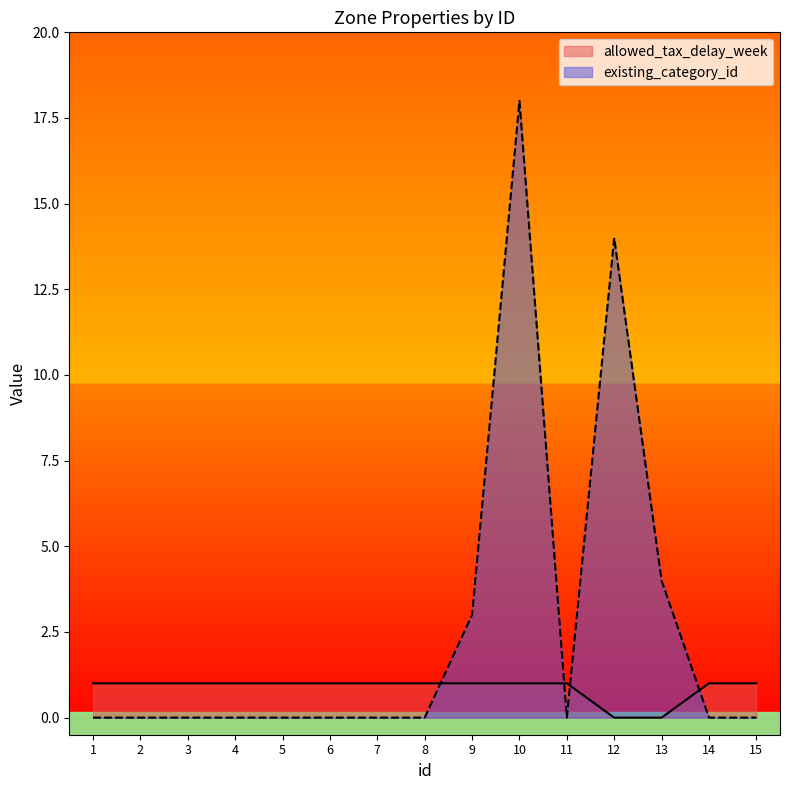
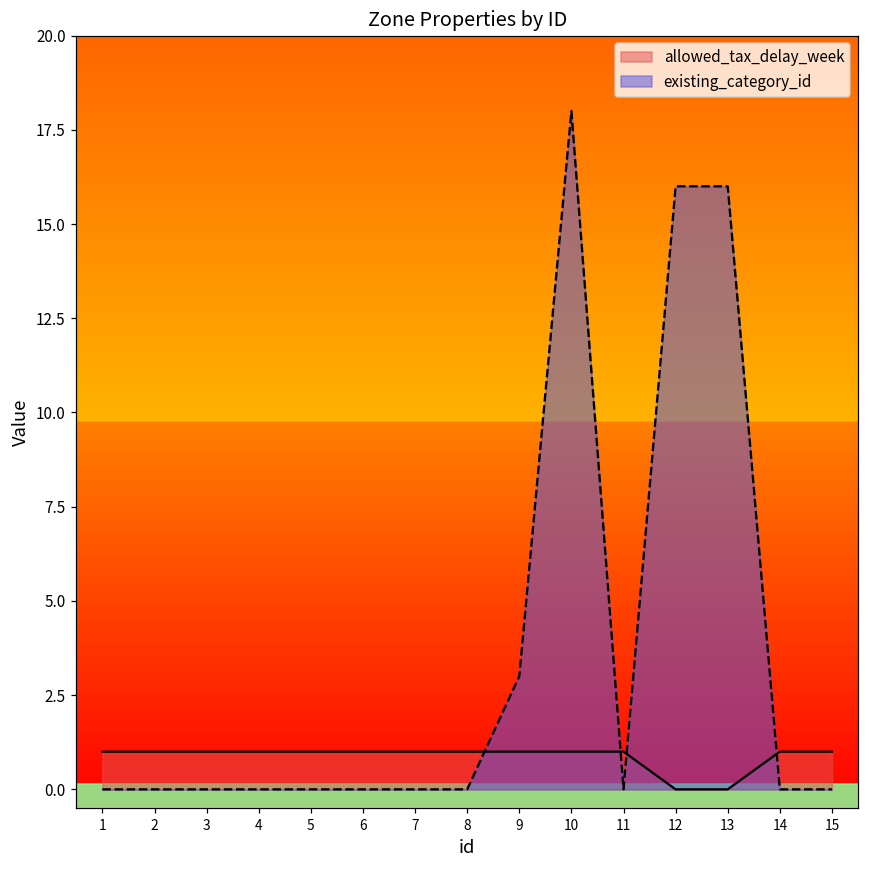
existing_category_id, 12: 14 -> 16
existing_category_id, 13: 4 -> 16
